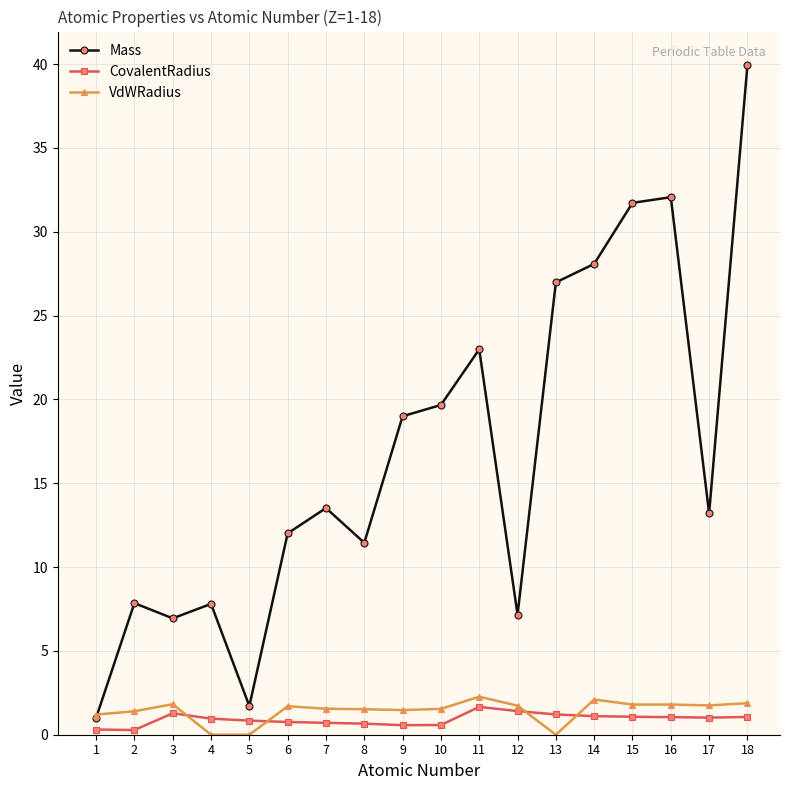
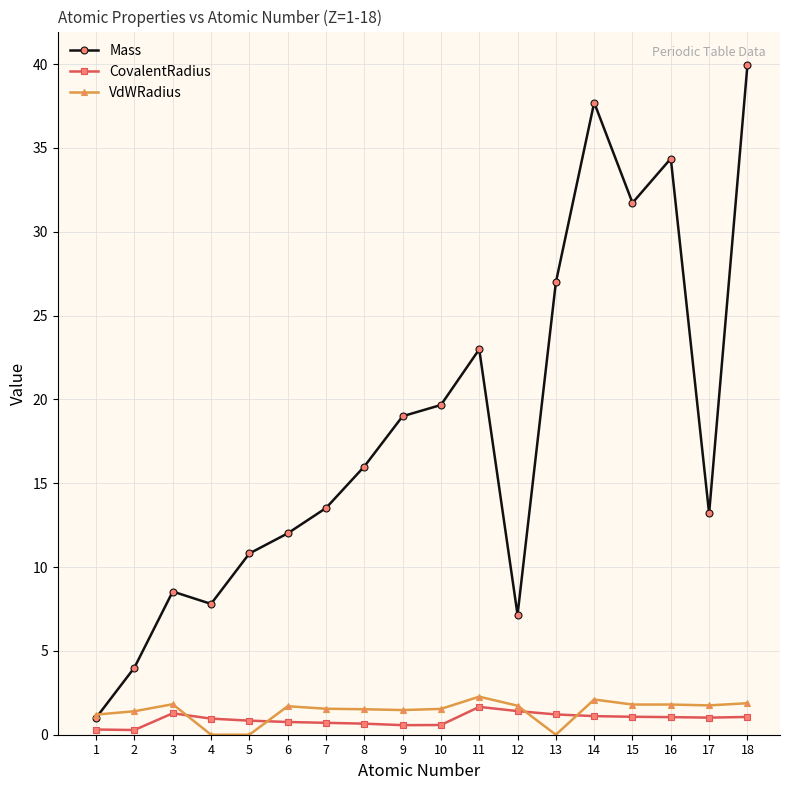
Mass, 2: 7.9 -> 4.0
Mass, 3: 6.9 -> 8.5
Mass, 5: 1.7 -> 10.8
Mass, 8: 11.4 -> 16.0
Mass, 14: 28.1 -> 37.7
Mass, 16: 32.1 -> 34.4
